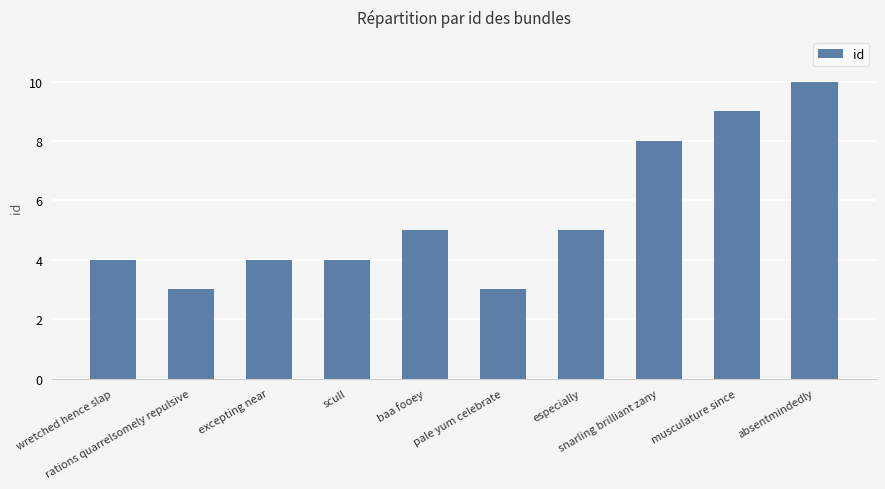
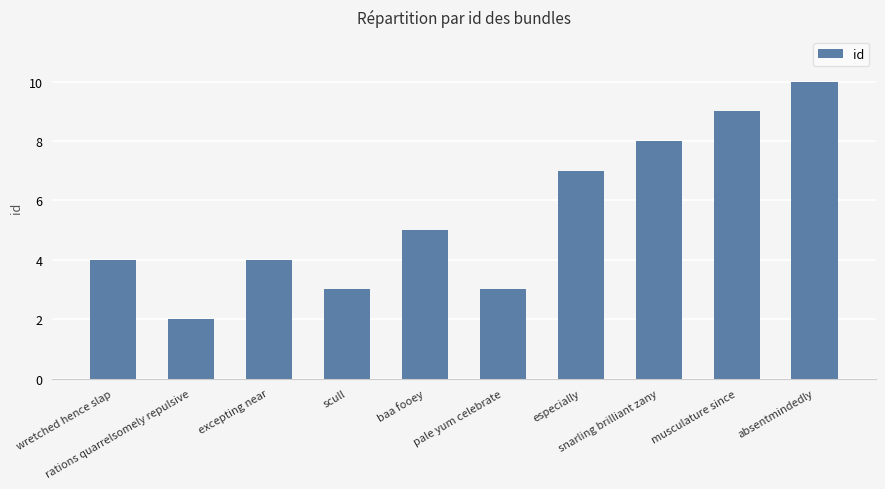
rations quarrelsomely repulsive: 3 -> 2
scull: 4 -> 3
especially: 5 -> 7
